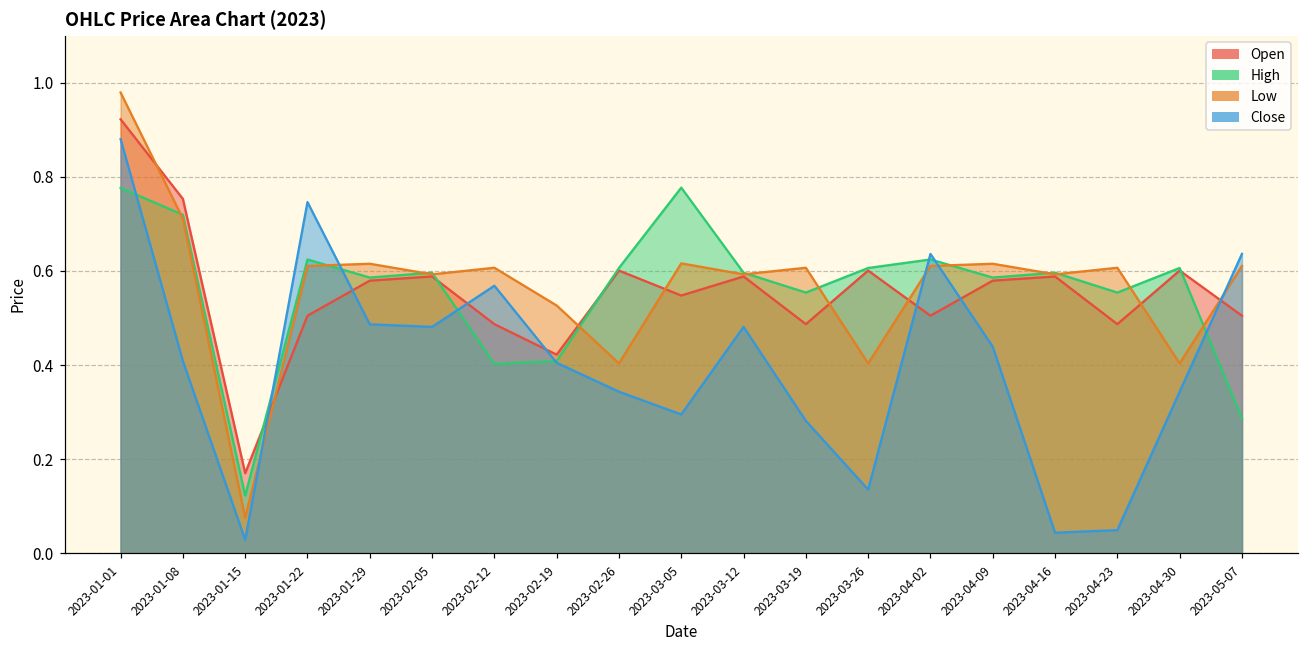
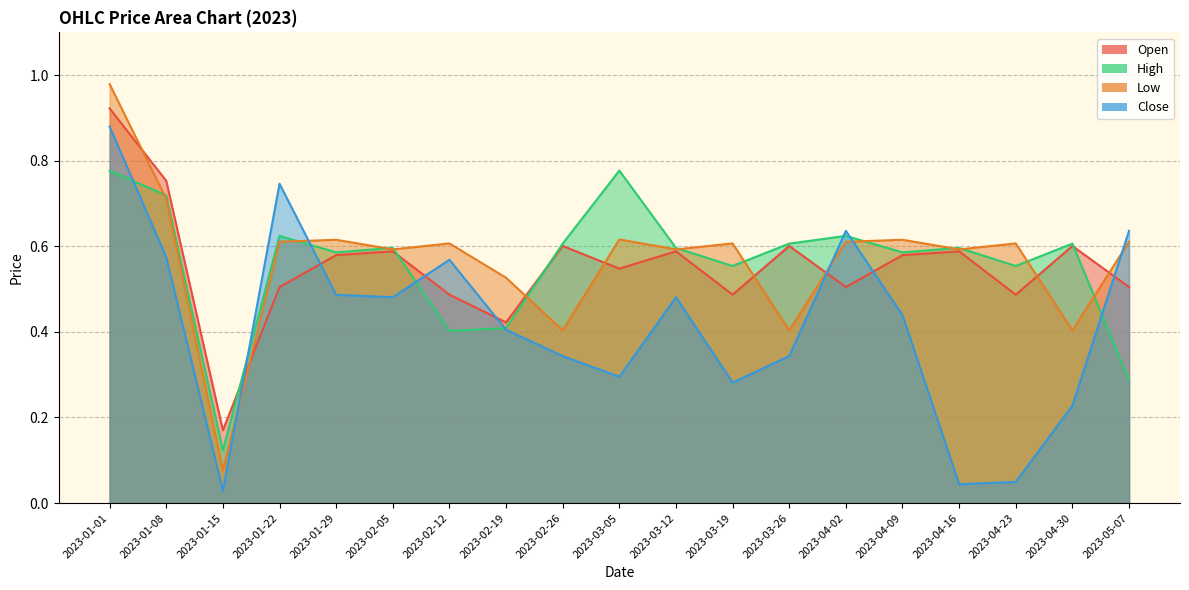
Close, 2023-01-08: 0.41 -> 0.57
Close, 2023-03-26: 0.14 -> 0.34
Close, 2023-04-30: 0.34 -> 0.23
